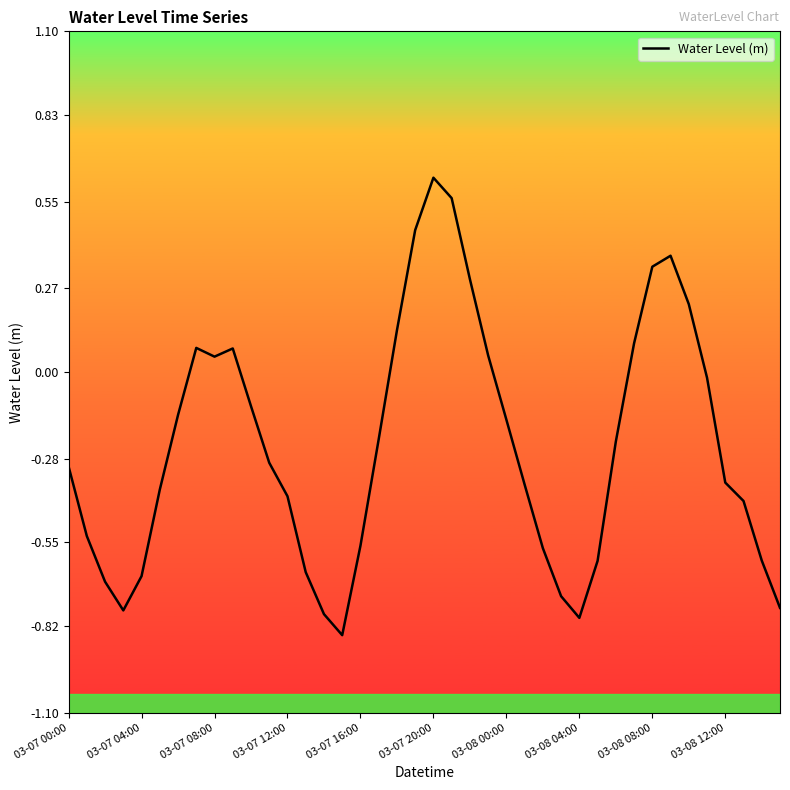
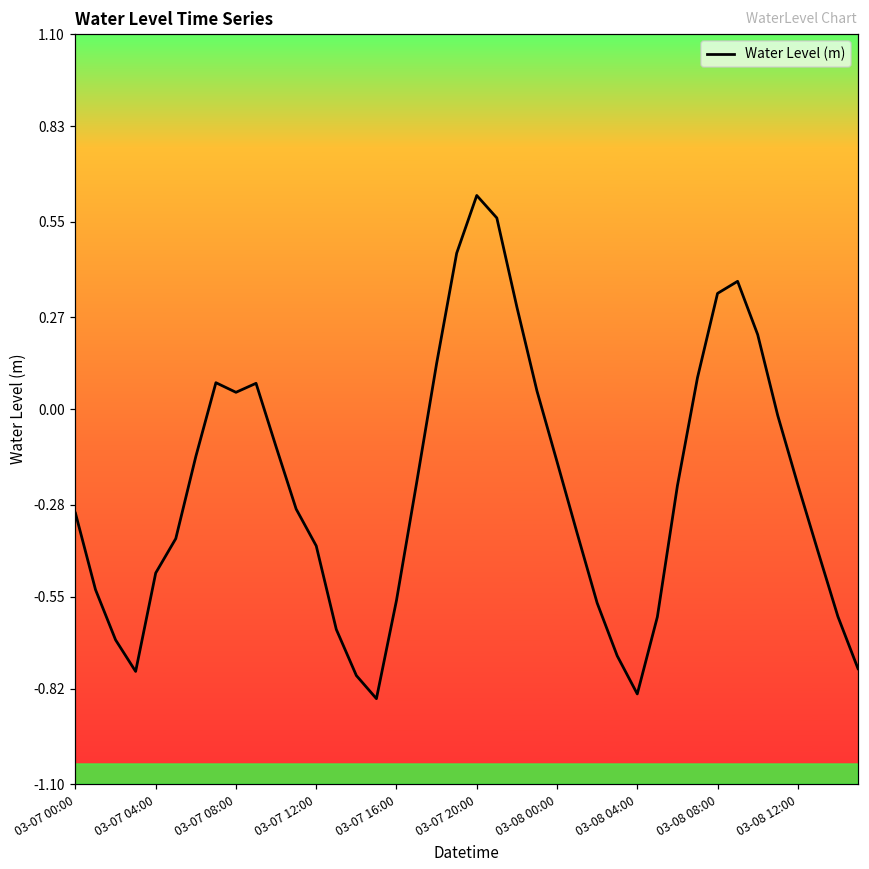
03-07 04:00: -0.66 -> -0.48
03-08 04:00: -0.79 -> -0.84
03-08 12:00: -0.36 -> -0.22
